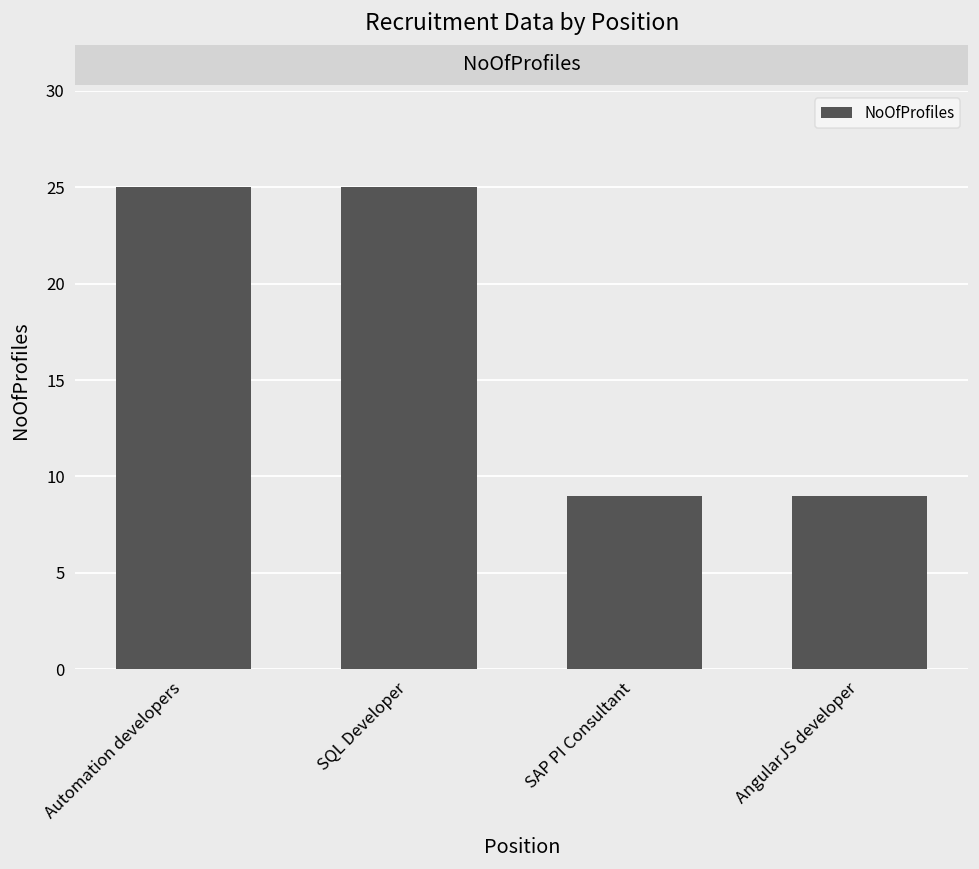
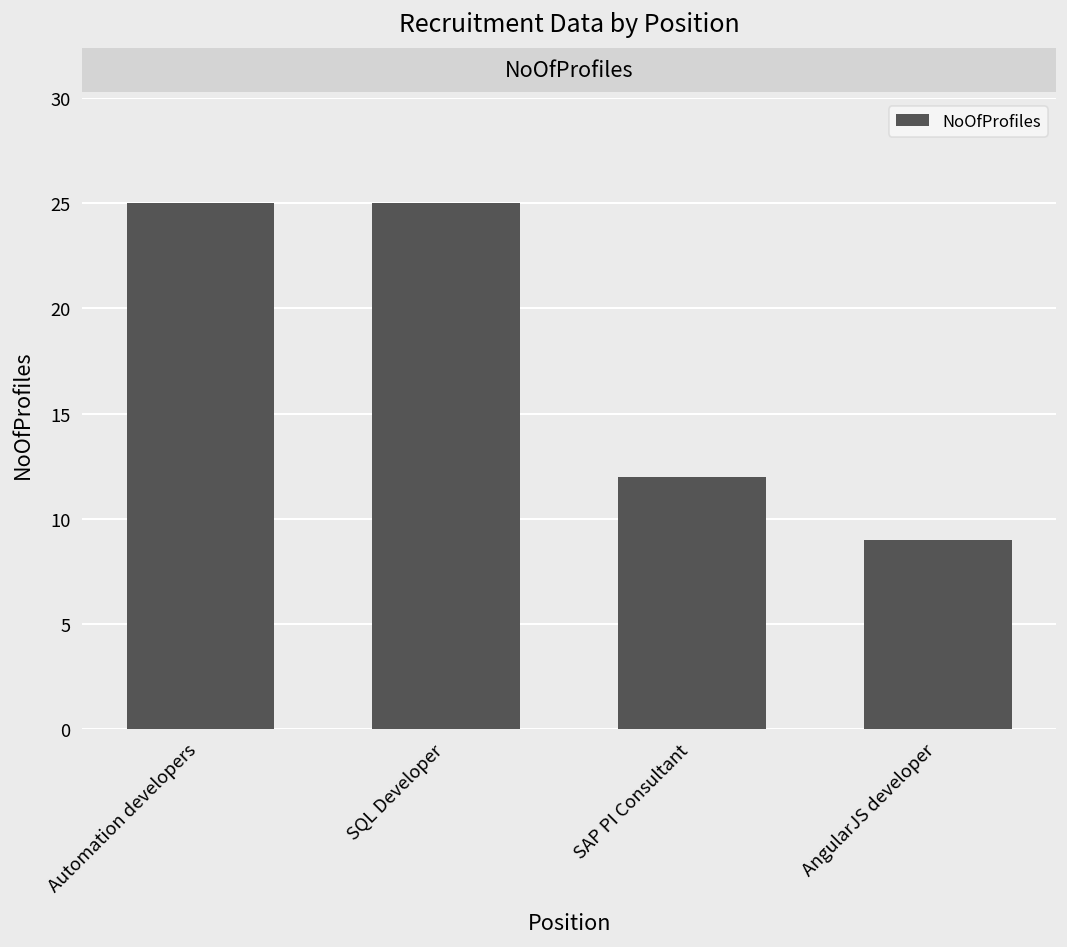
SAP PI Consultant: 9 -> 12
